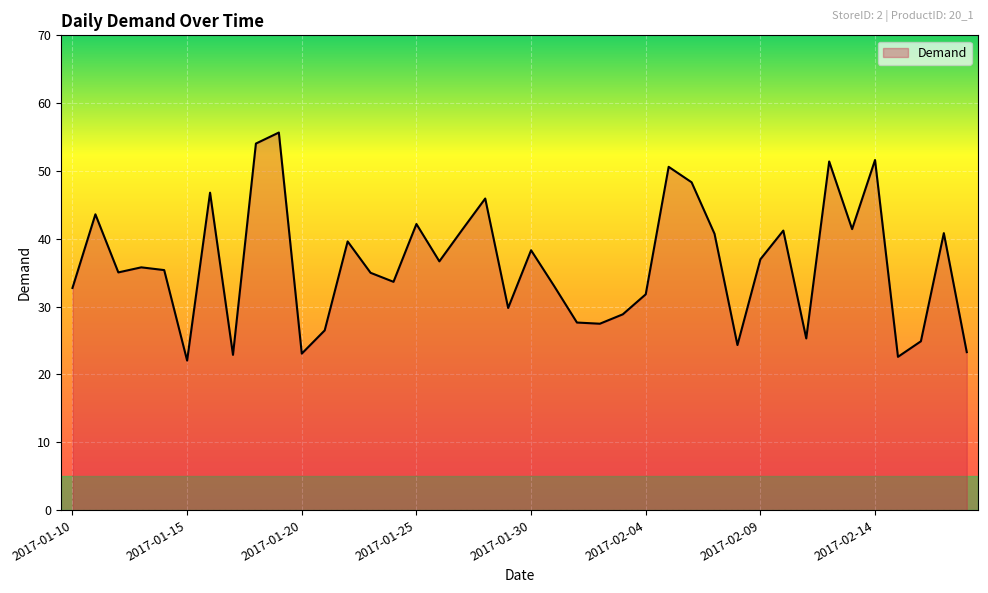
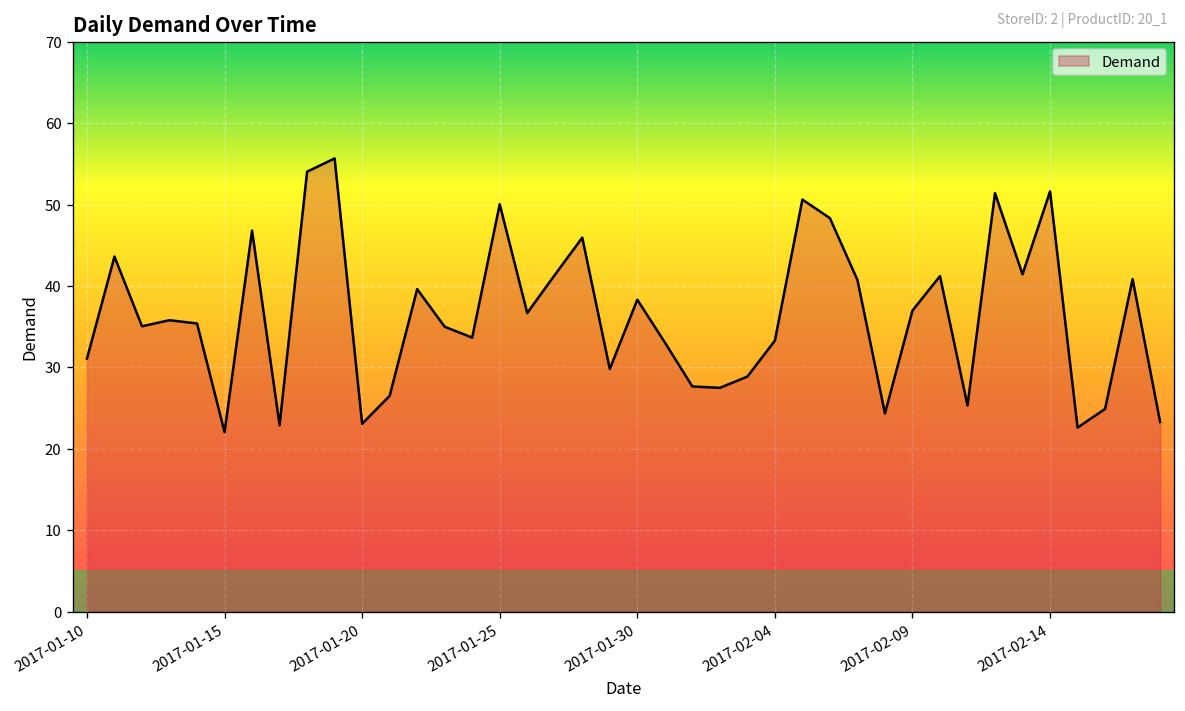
2017-01-10: 33 -> 31
2017-01-25: 42 -> 50
2017-02-04: 32 -> 33
